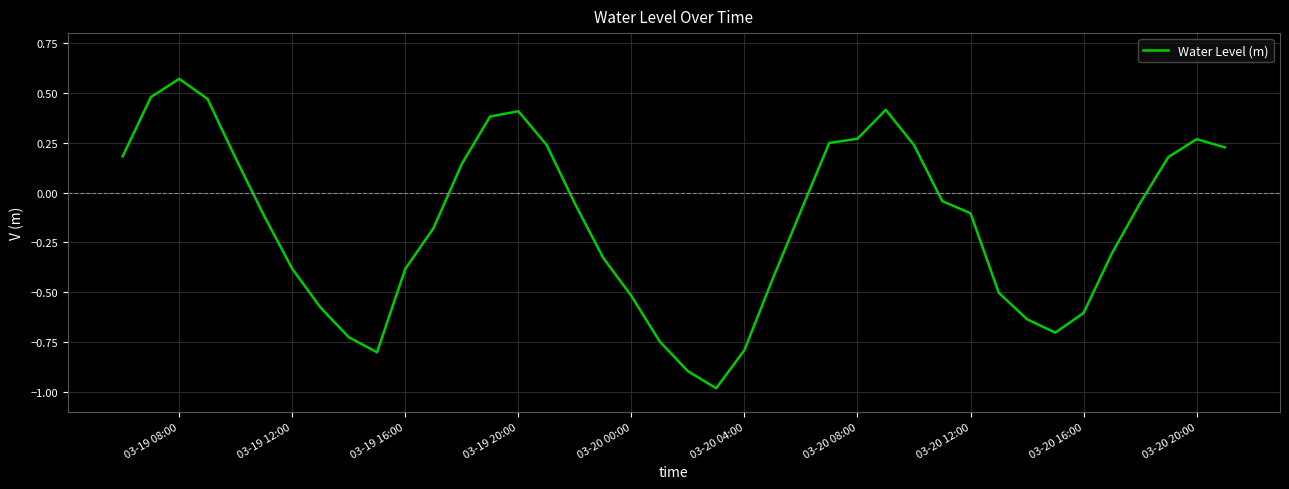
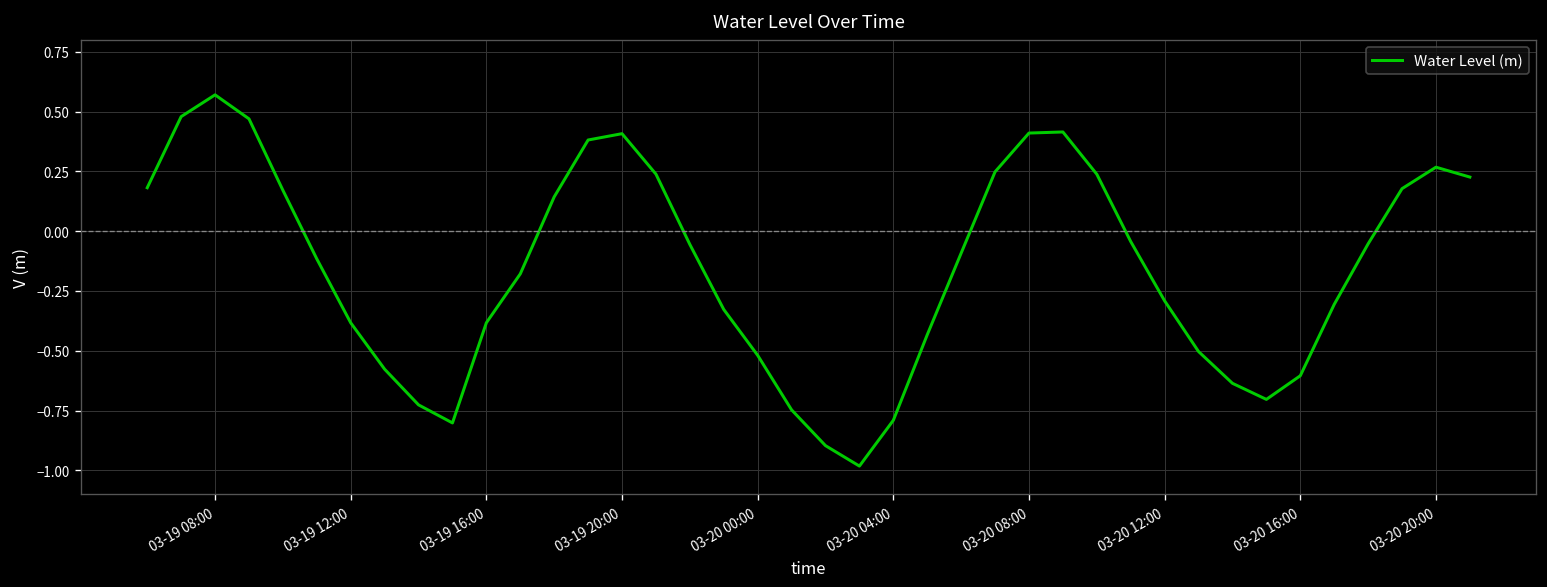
03-20 08:00: 0.27 -> 0.41
03-20 12:00: -0.10 -> -0.29
